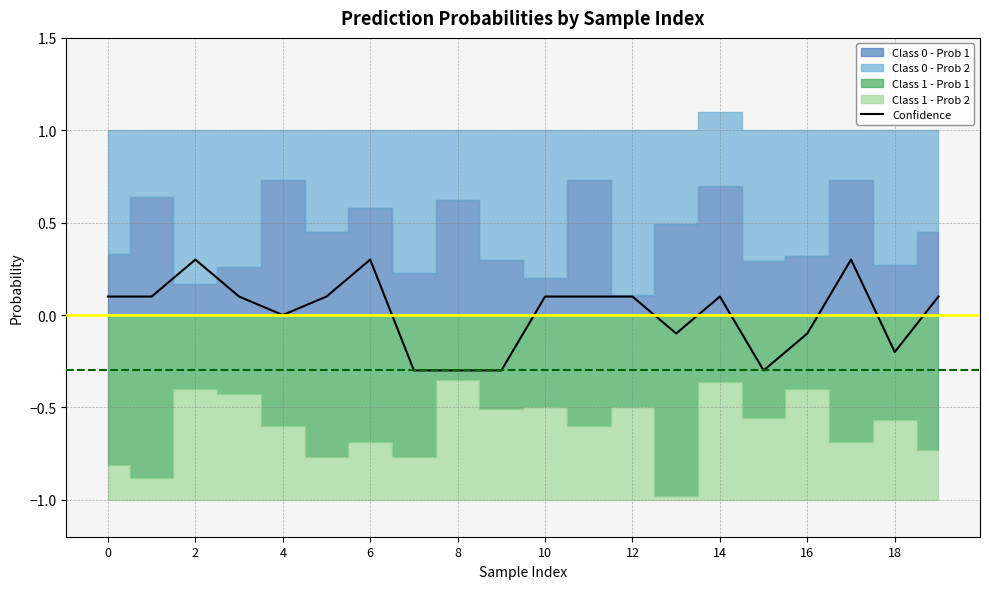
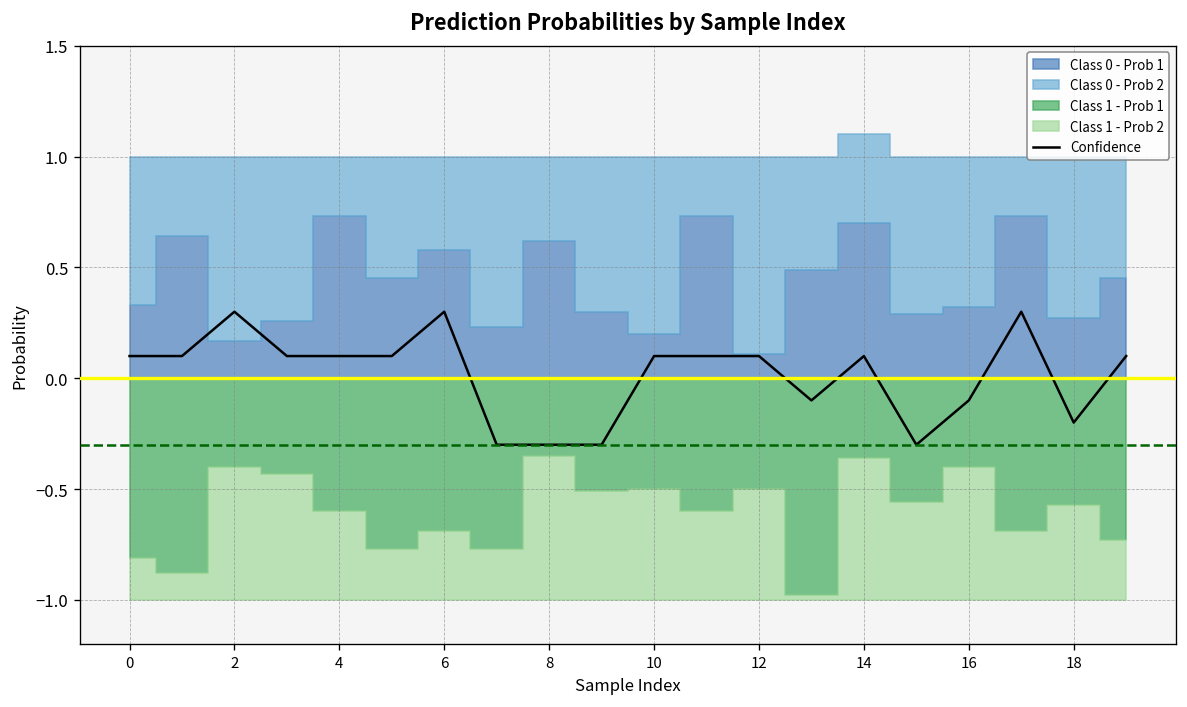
Confidence, 4: 0.00 -> 0.10
